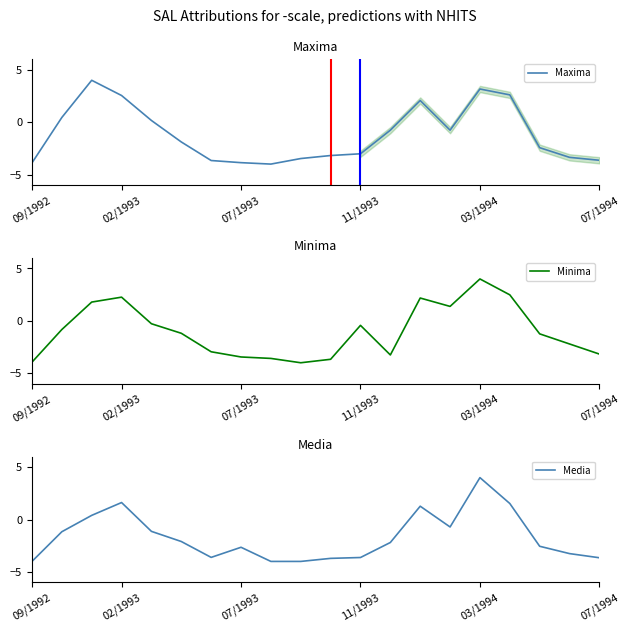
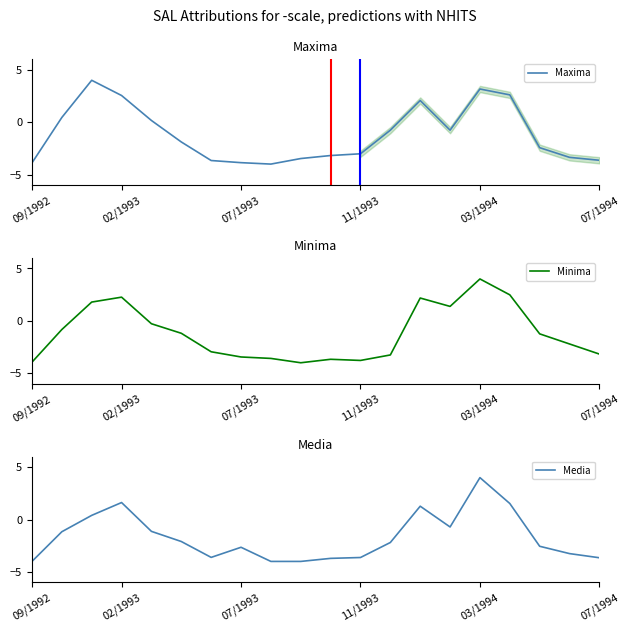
Minima, 11/1993: -0.4 -> -3.8
